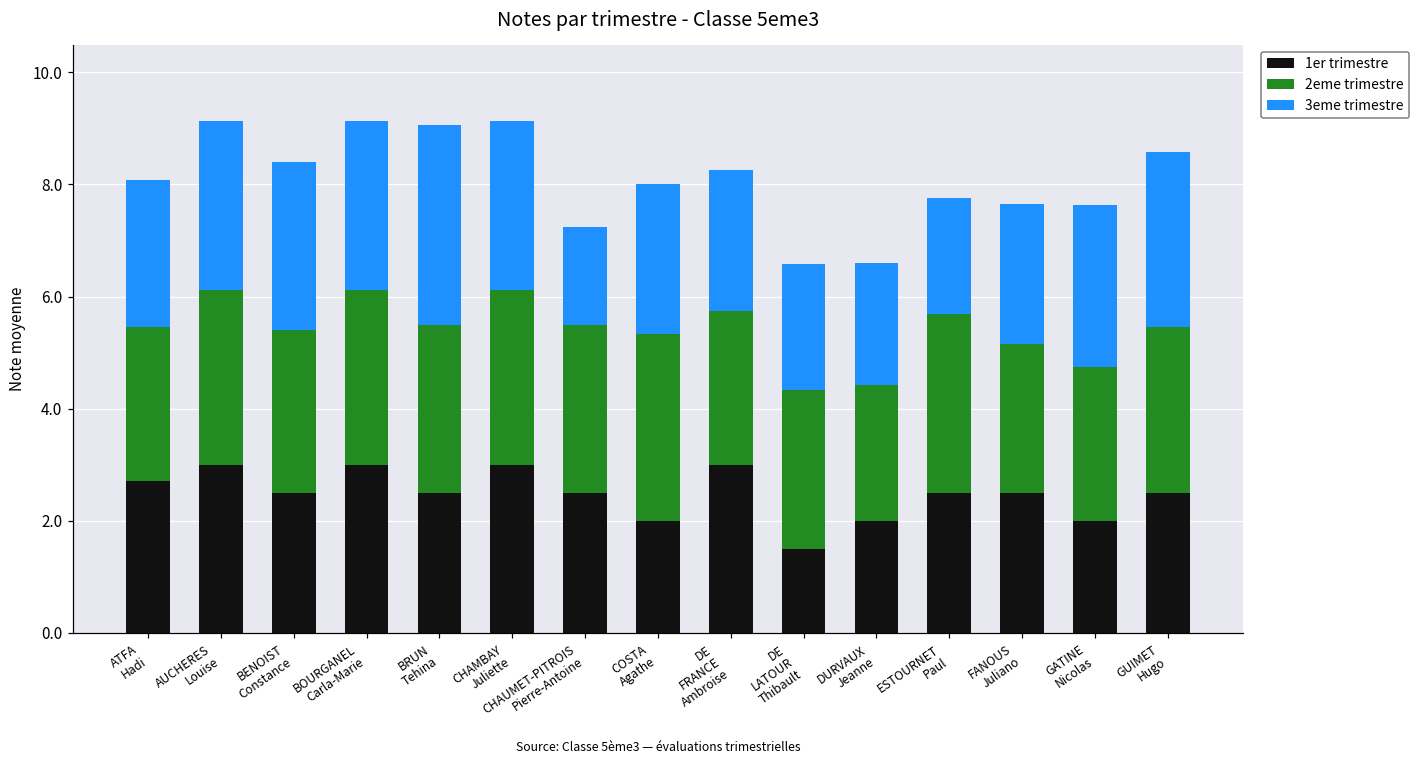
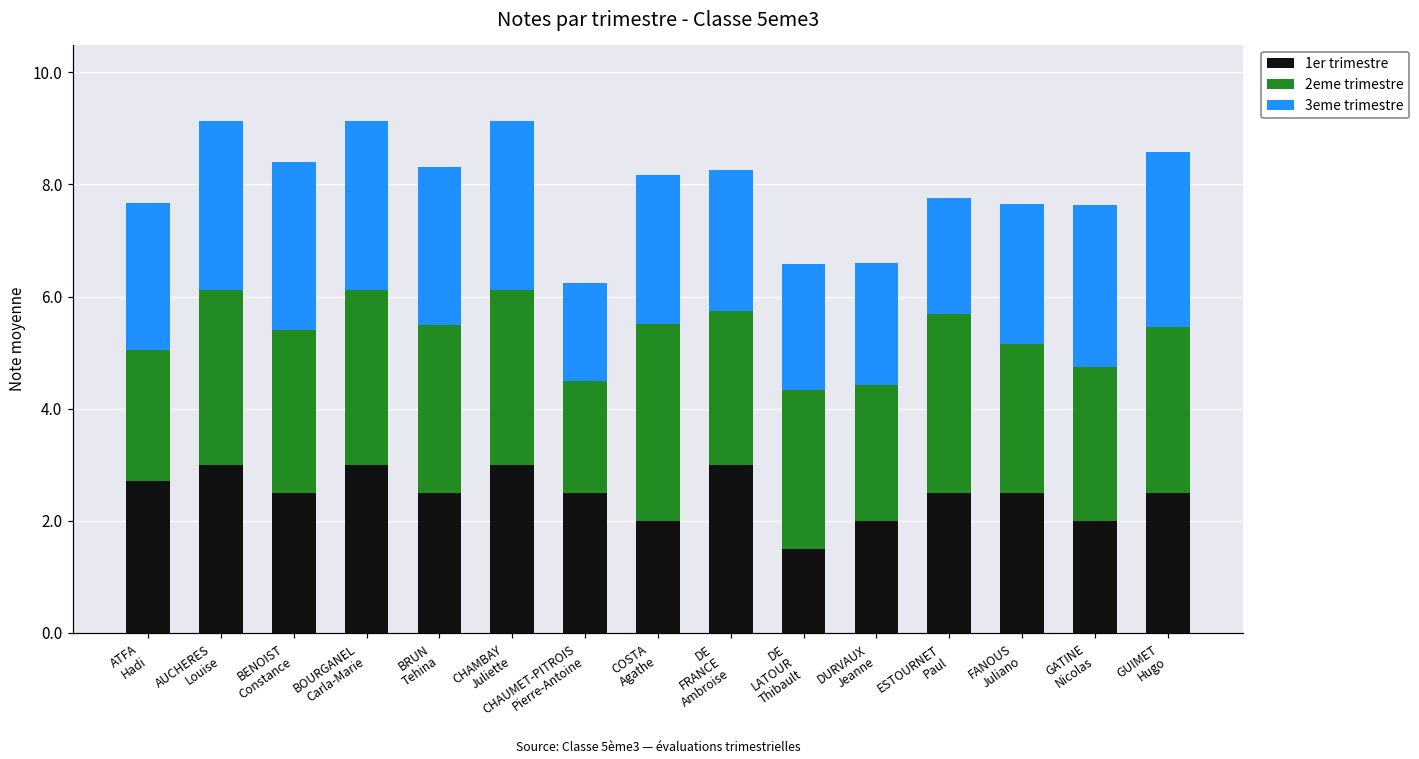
2eme trimestre, ATFA Hadi: 2.8 -> 2.4
3eme trimestre, BRUN Tehina: 3.6 -> 2.8
2eme trimestre, CHAUMET-PITROIS Pierre-Antoine: 3 -> 2
2eme trimestre, COSTA Agathe: 3.3 -> 3.5
